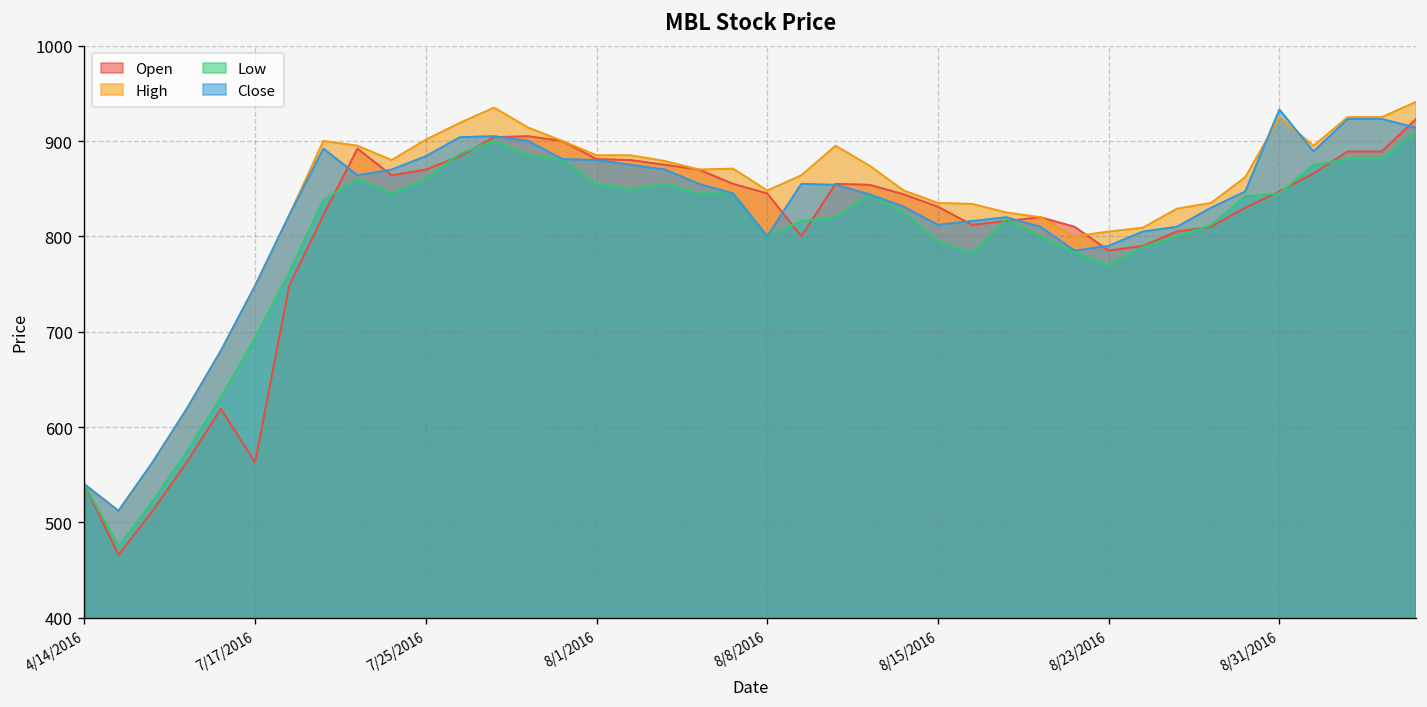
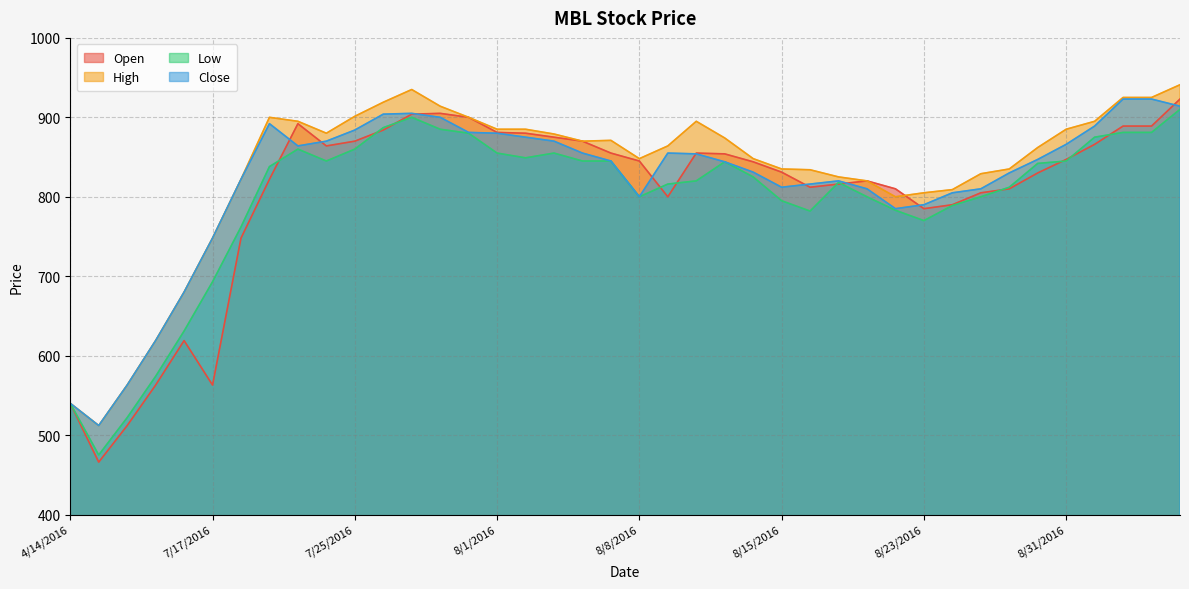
High, 8/31/2016: 920 -> 890
Close, 8/31/2016: 930 -> 870
